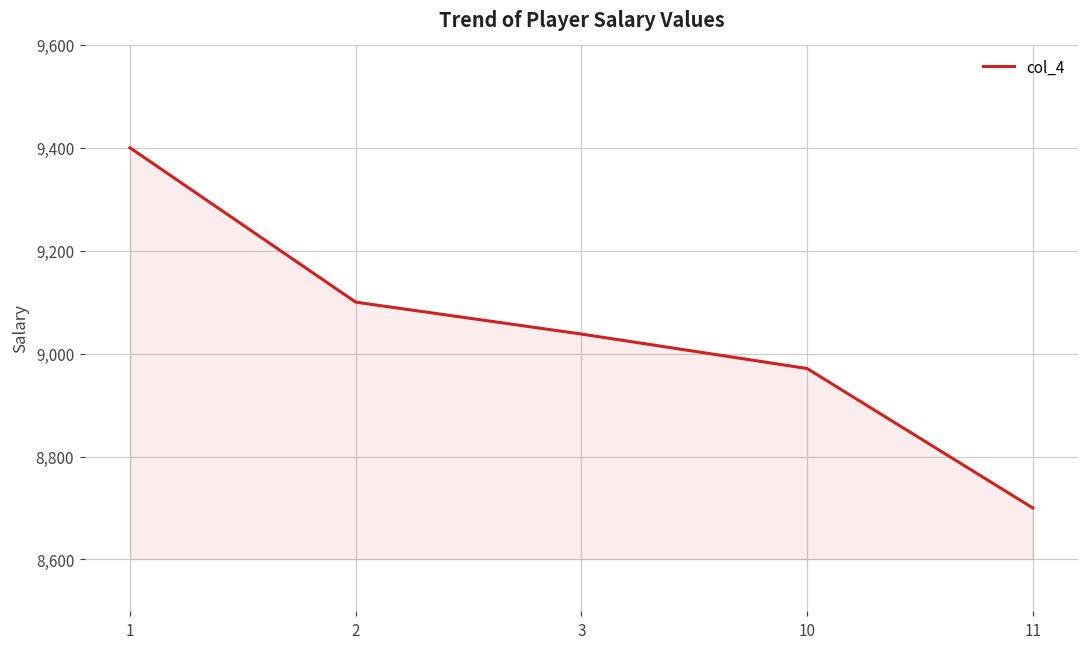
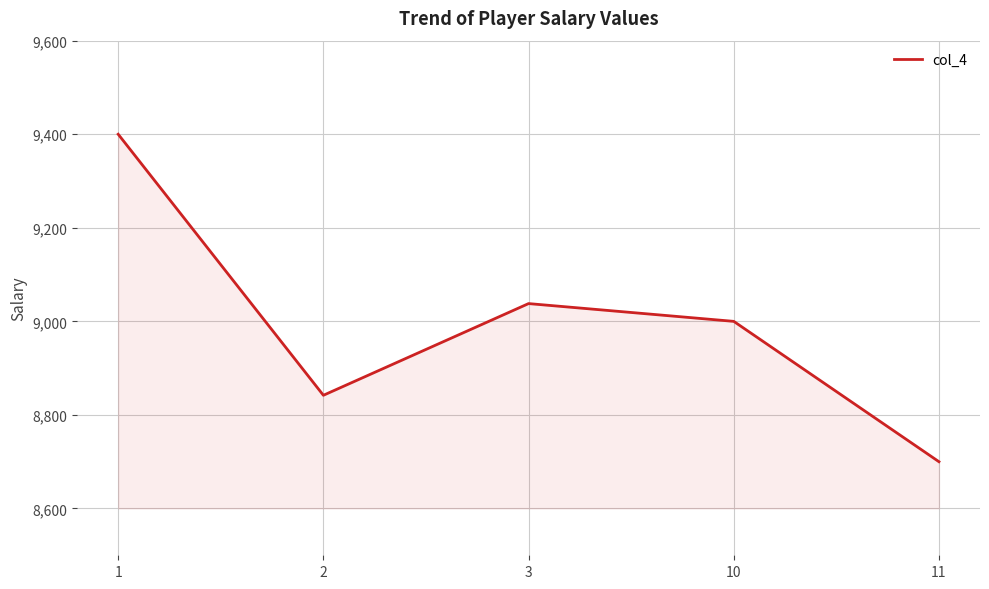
2: 9,100 -> 8,840
10: 8,970 -> 9,000
